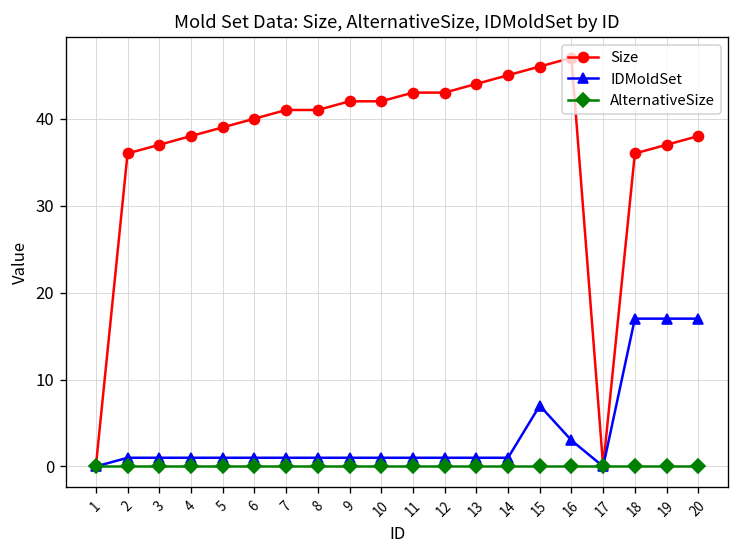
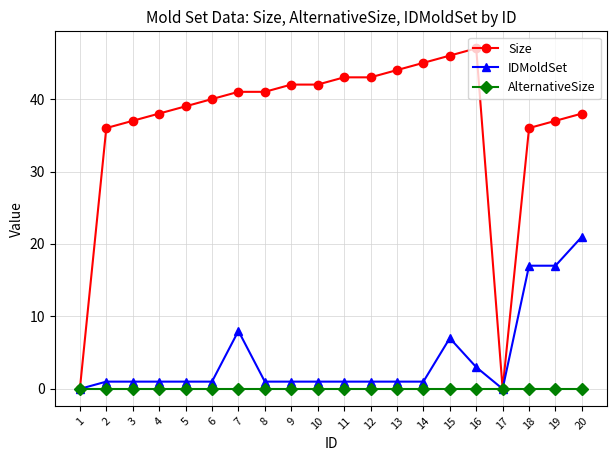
IDMoldSet, 7: 1 -> 8
IDMoldSet, 20: 17 -> 21
